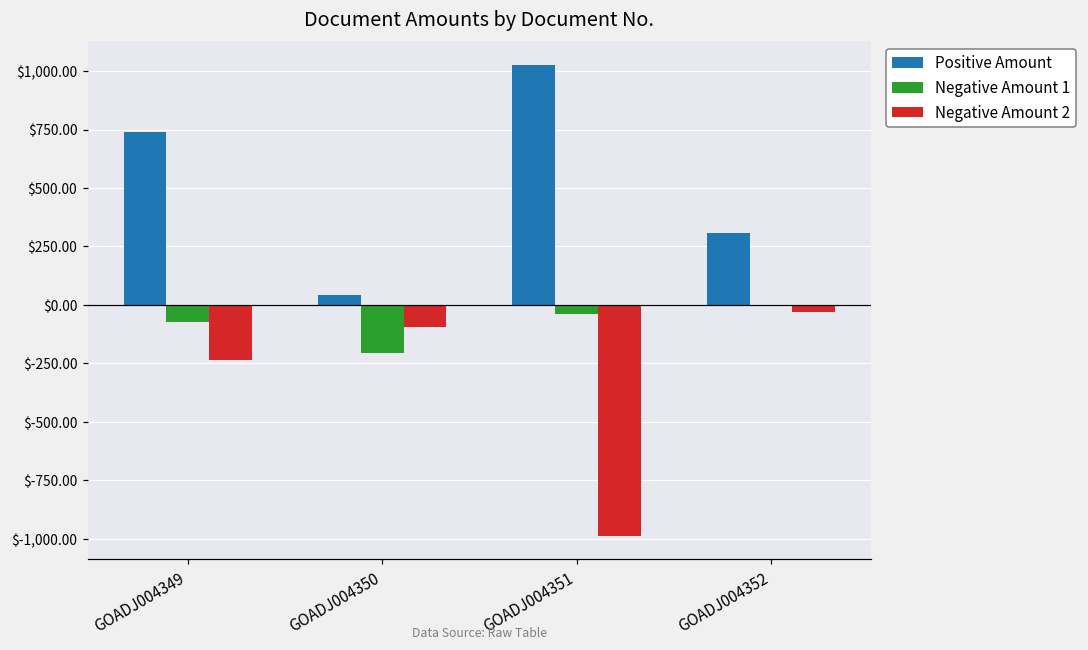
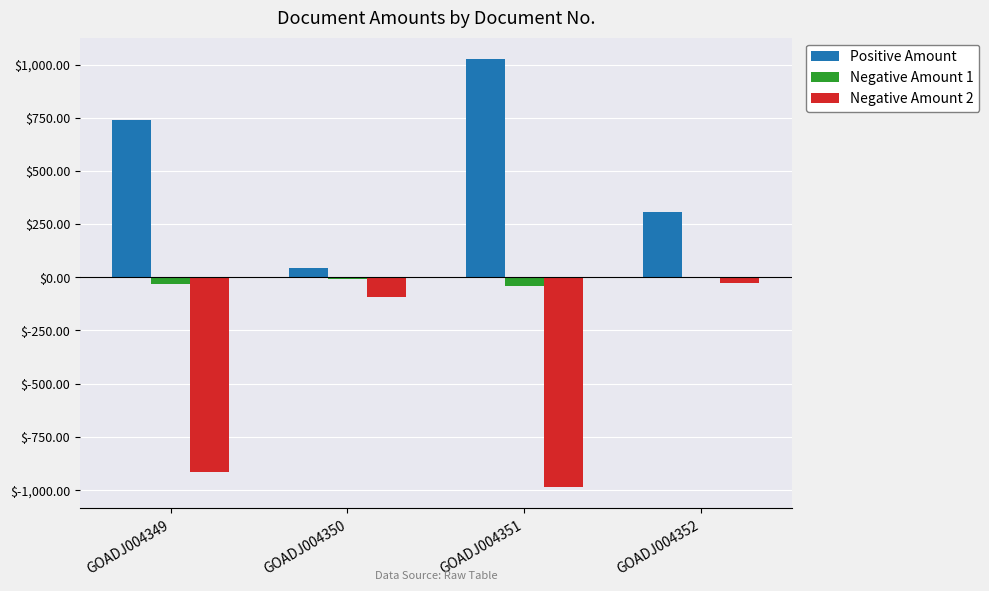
Negative Amount 1, GOADJ004349: $-70 -> $-30
Negative Amount 2, GOADJ004349: $-230 -> $-920
Negative Amount 1, GOADJ004350: $-210 -> $-10
